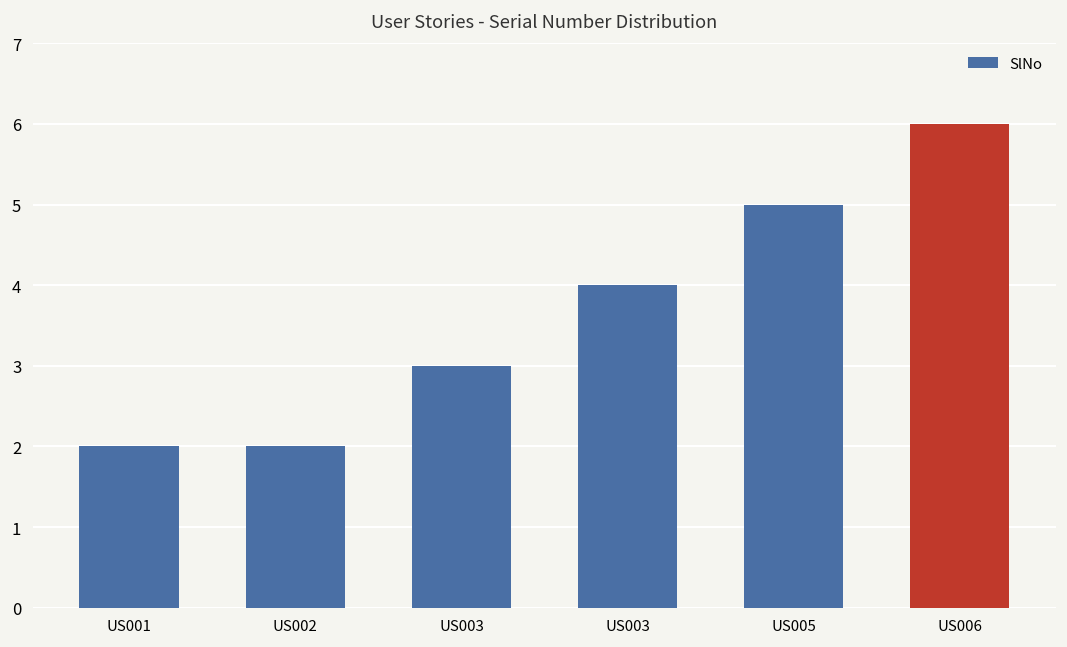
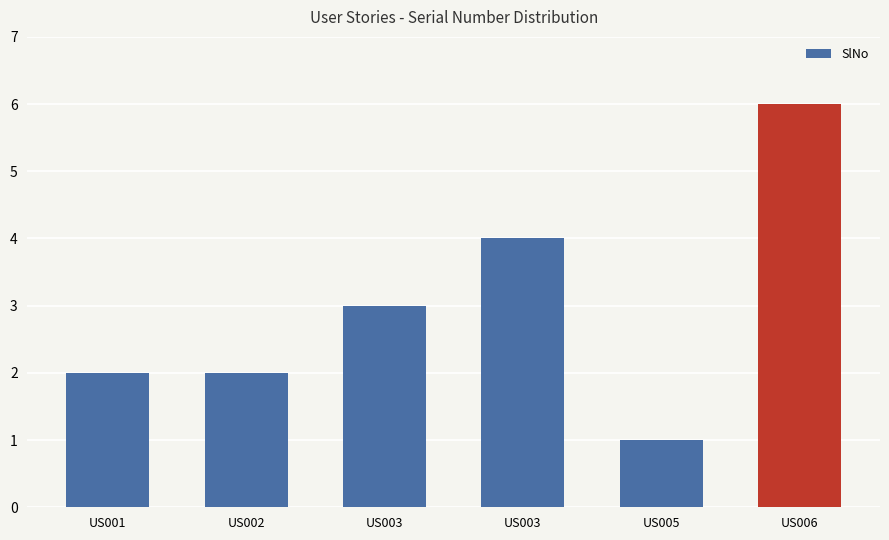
US005: 5 -> 1
